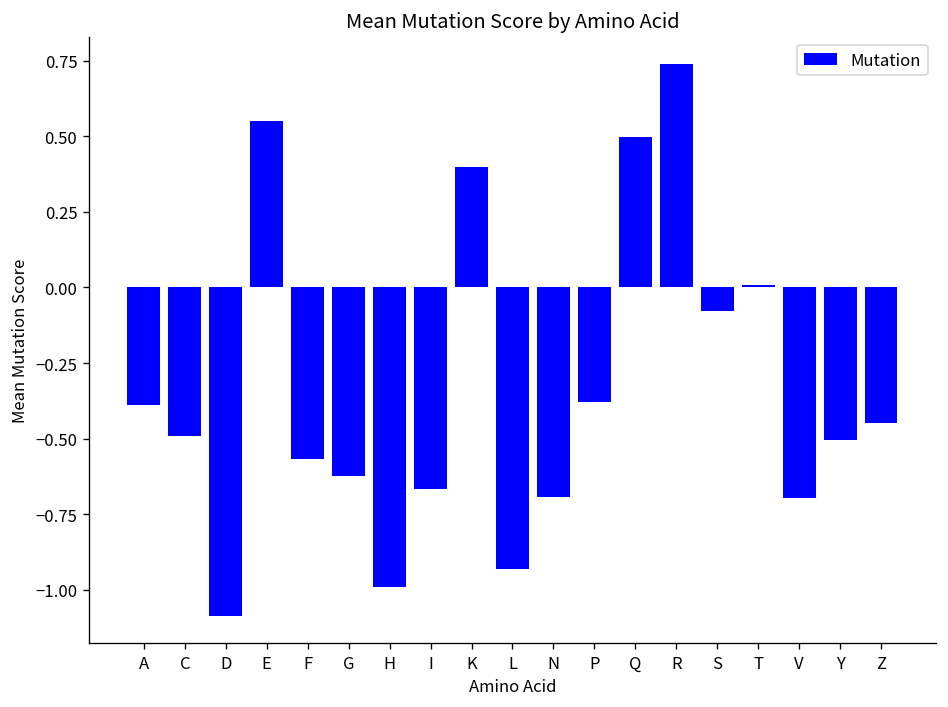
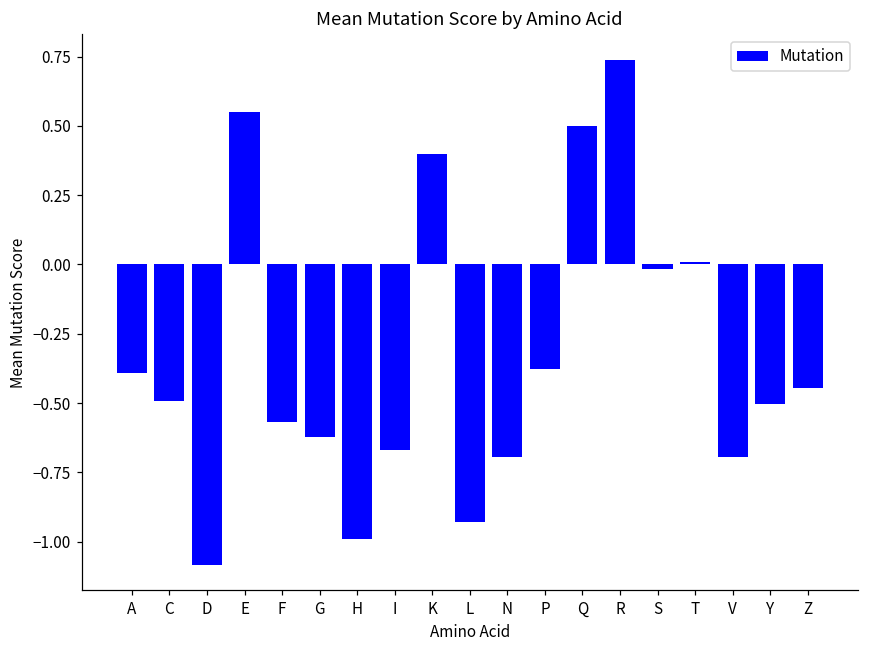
S: -0.08 -> -0.02
